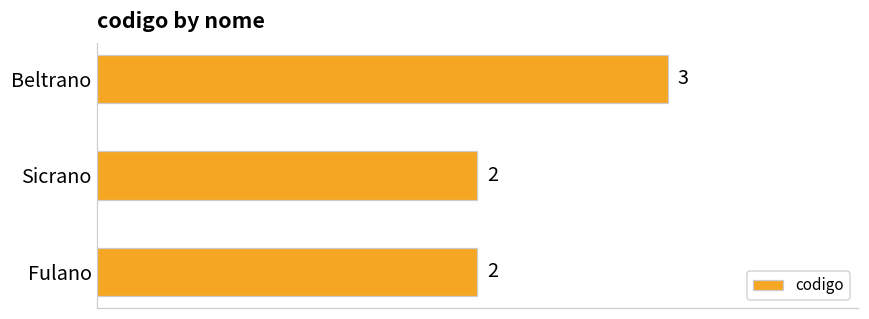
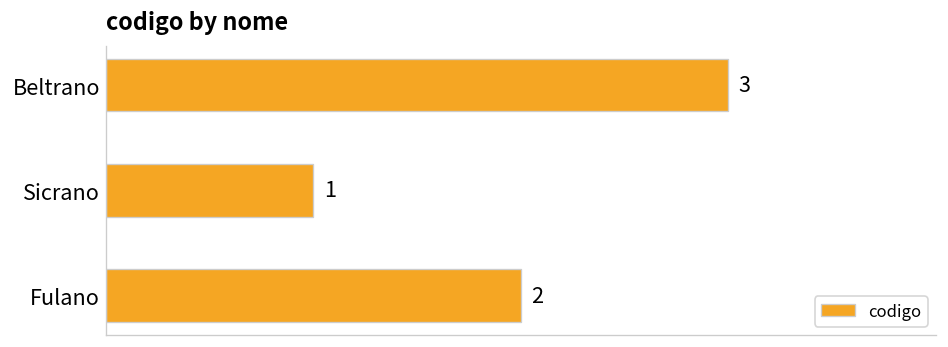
Sicrano: 2 -> 1
